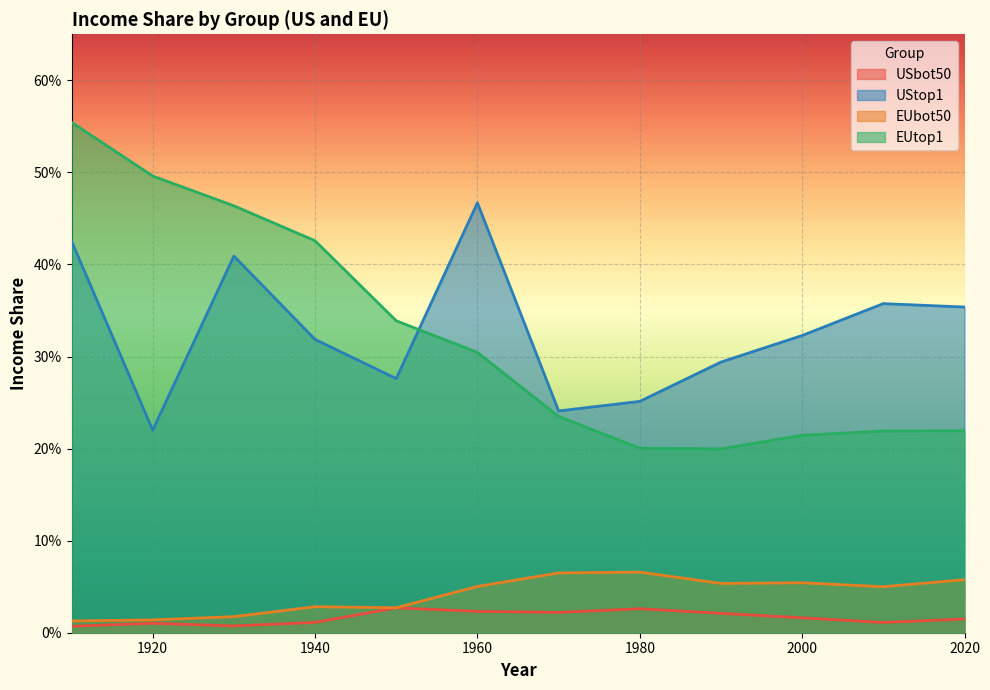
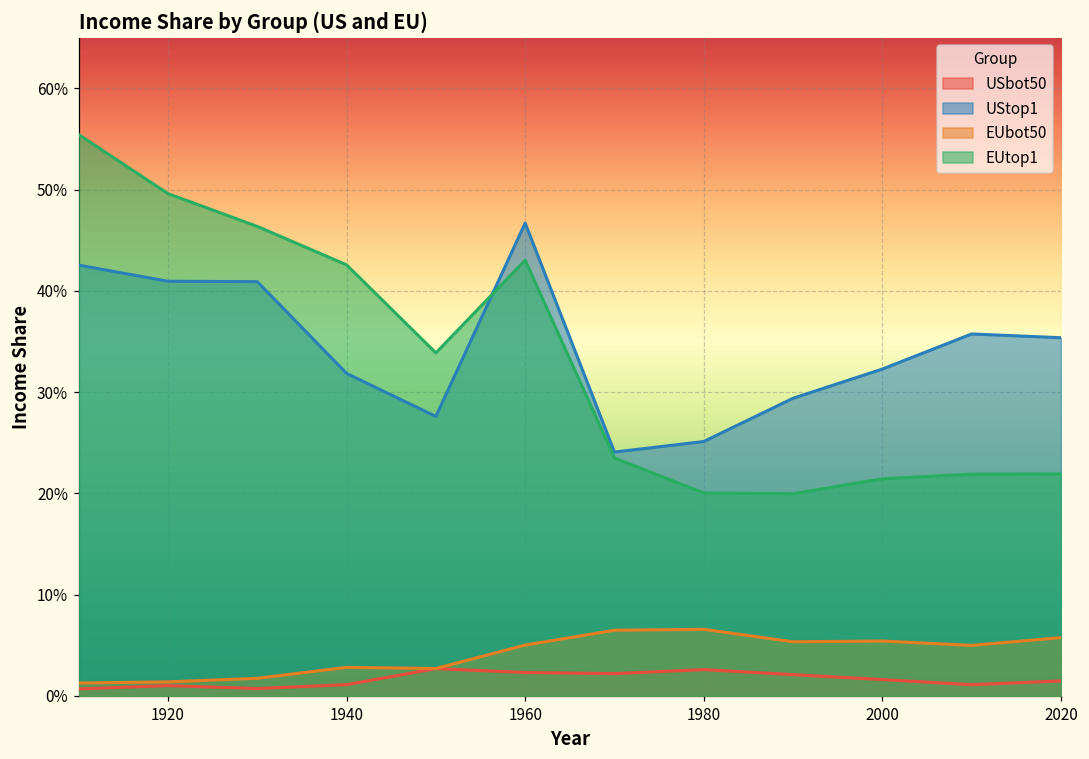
UStop1, 1920: 22% -> 41%
EUtop1, 1960: 30% -> 43%
